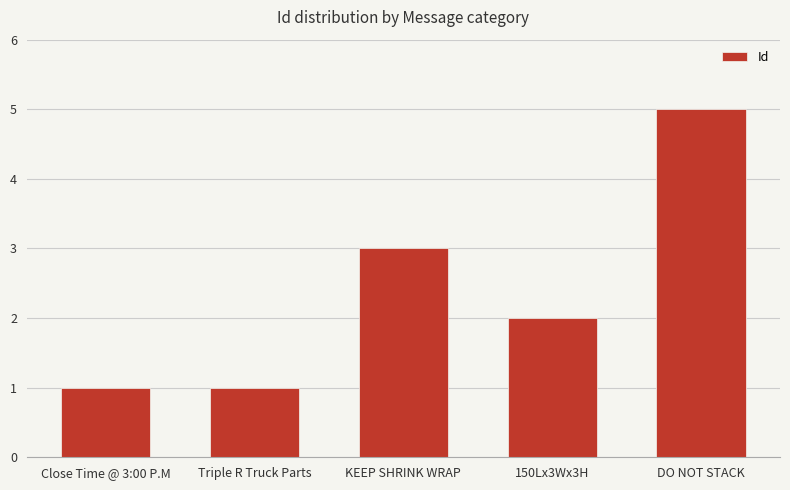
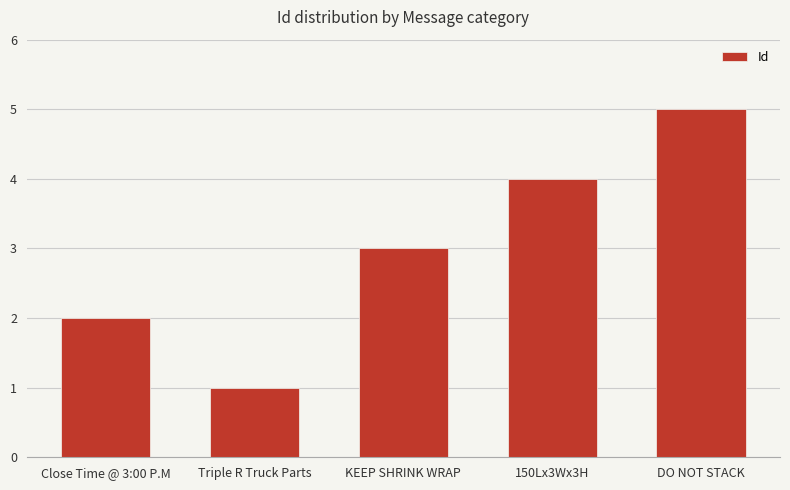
Close Time @ 3:00 P.M: 1 -> 2
150Lx3Wx3H: 2 -> 4
